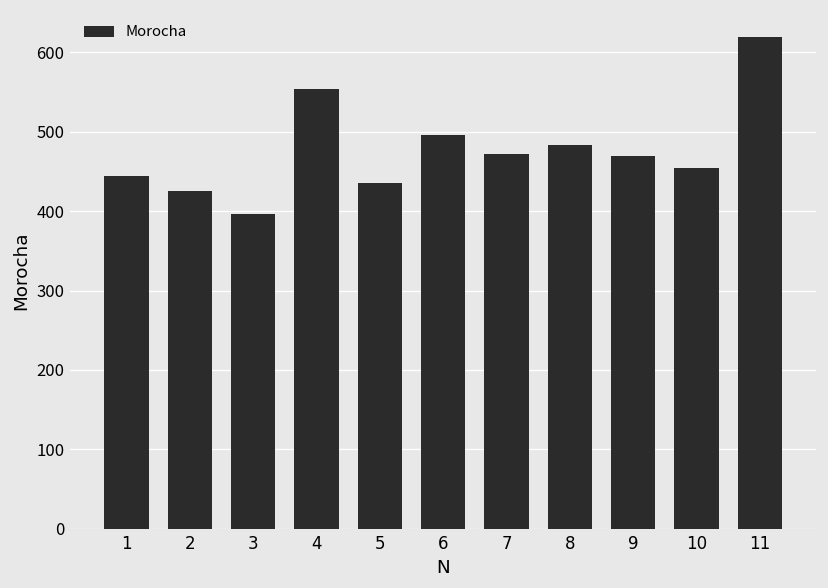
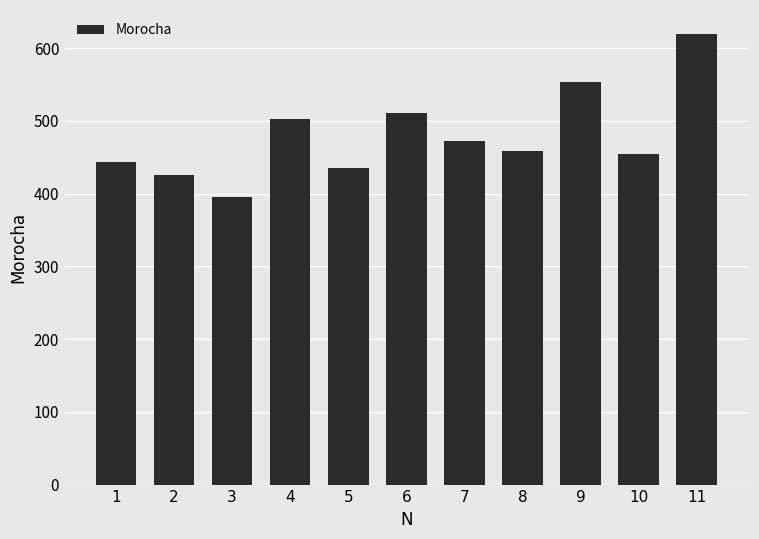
4: 550 -> 500
6: 500 -> 510
8: 480 -> 460
9: 470 -> 550
